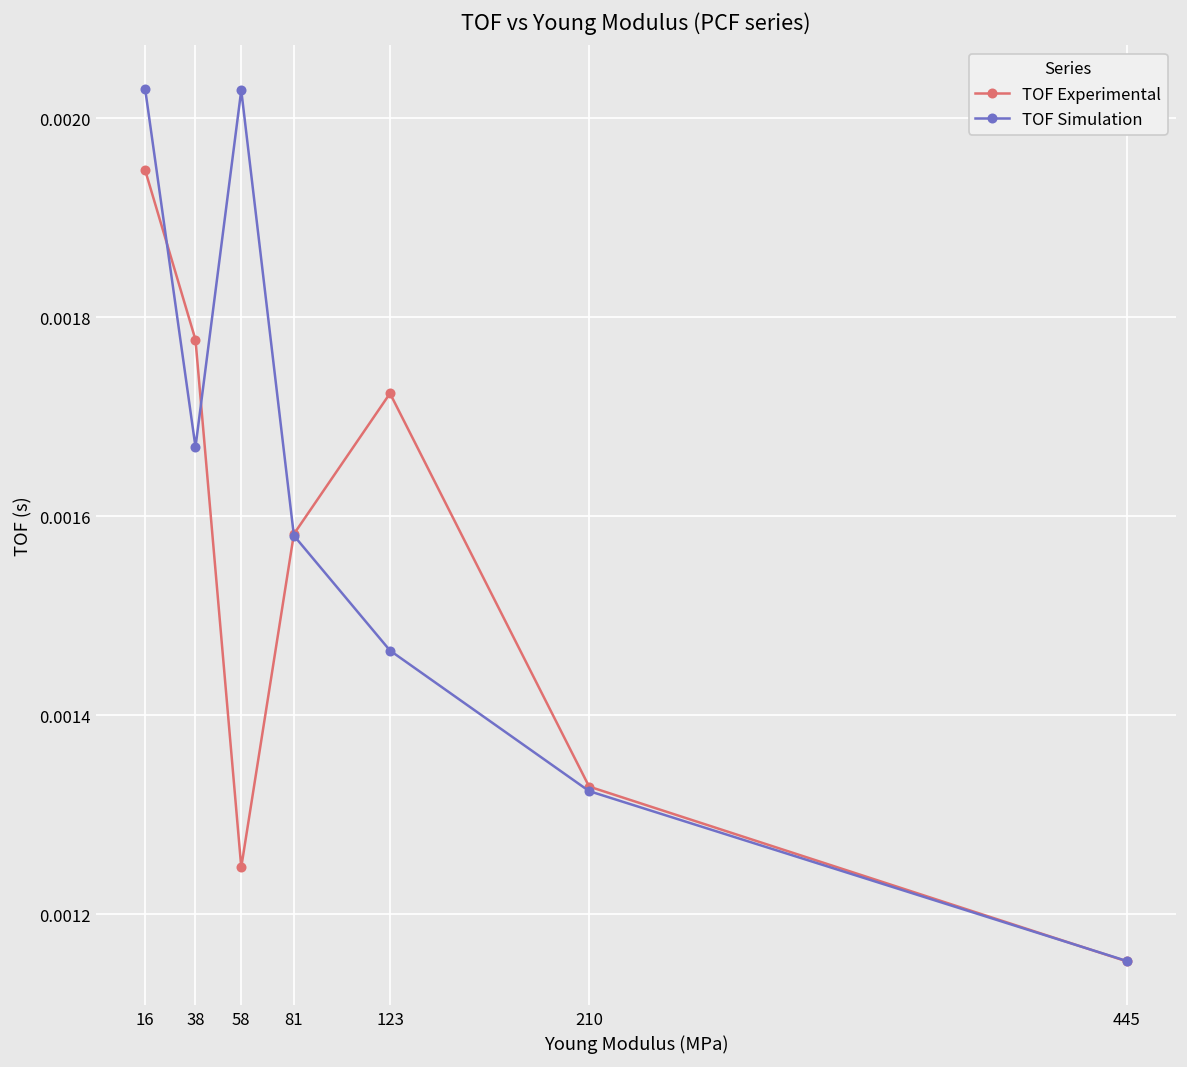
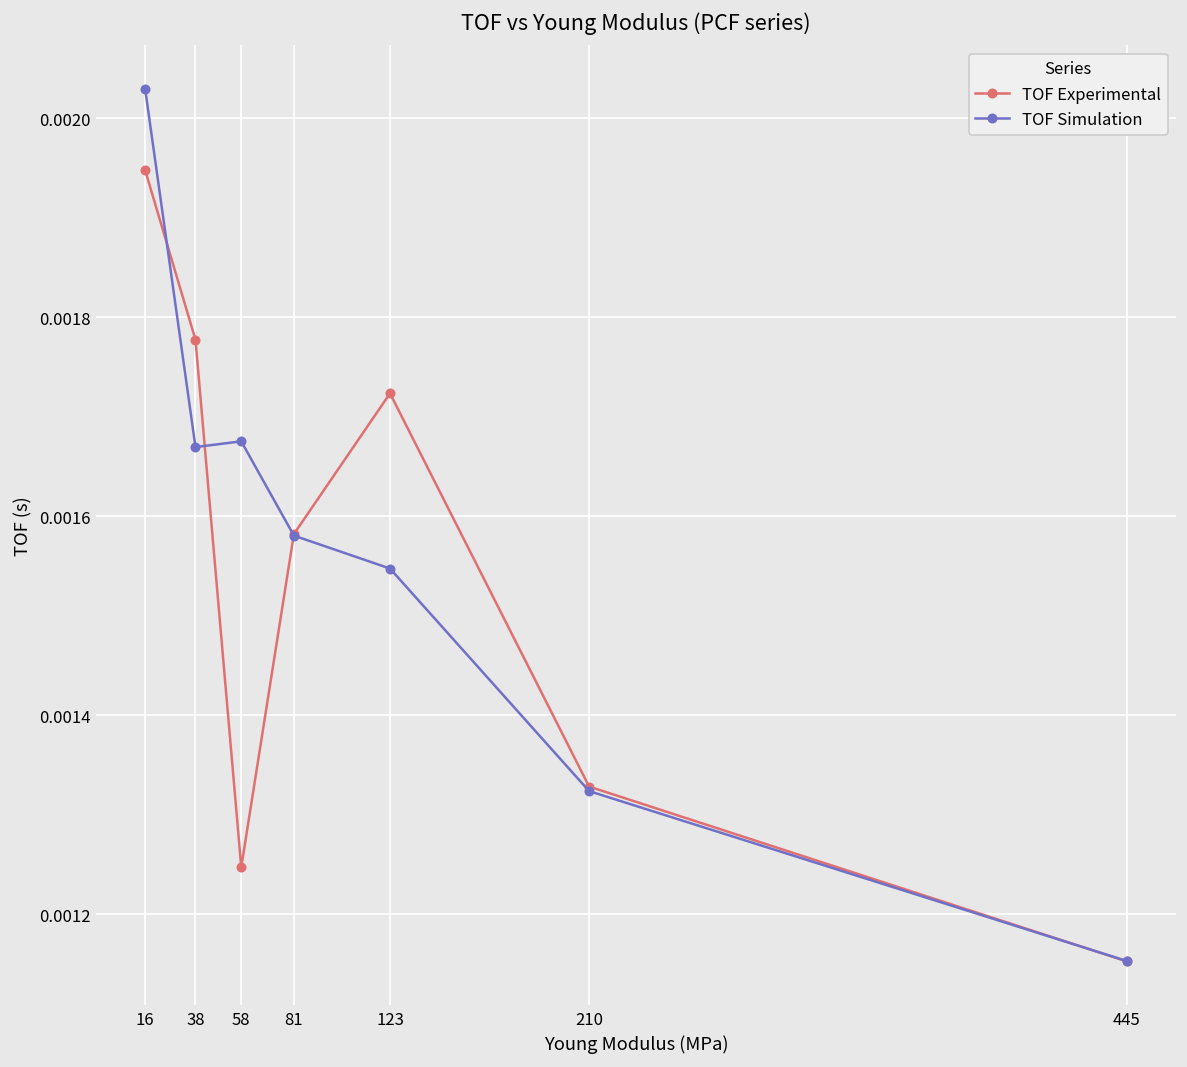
TOF Simulation, 58: 0.00203 -> 0.00168
TOF Simulation, 123: 0.00146 -> 0.00155
